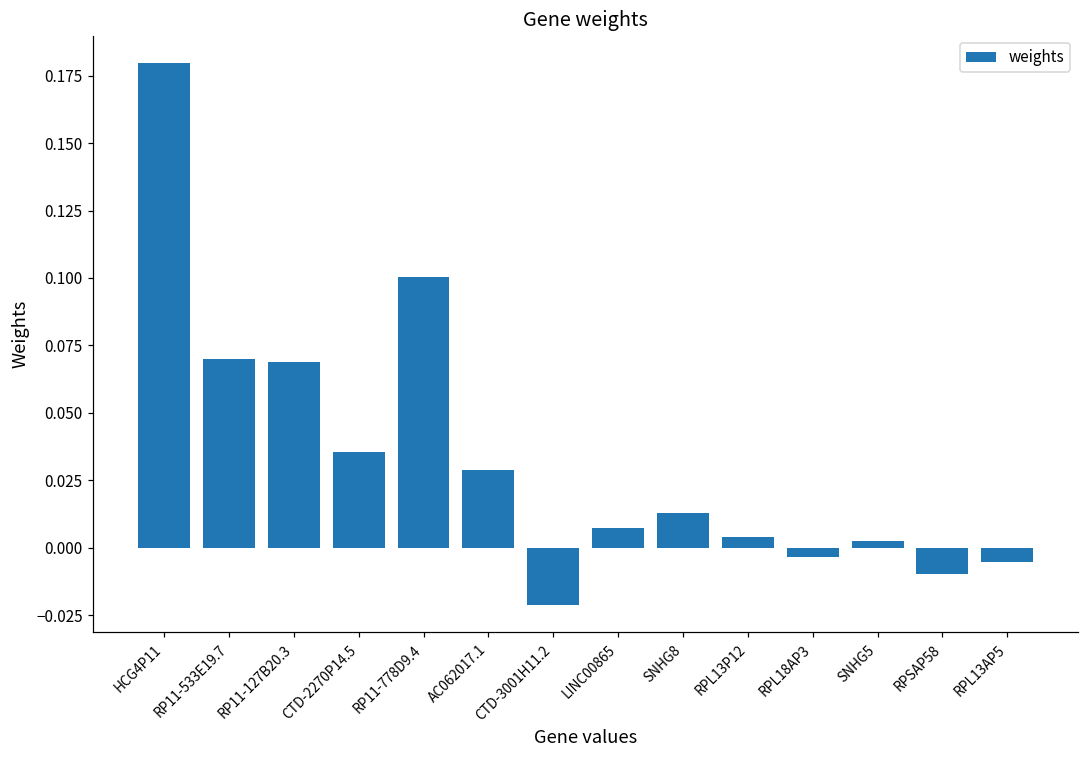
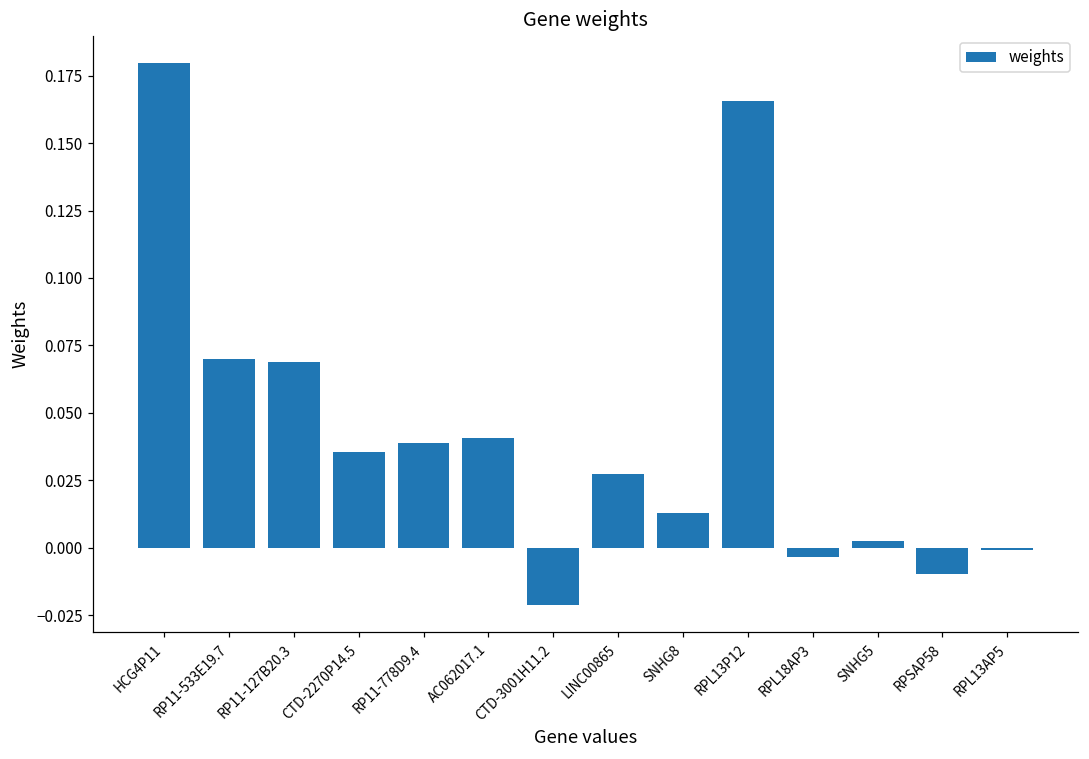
RP11-778D9.4: 0.100 -> 0.039
AC062017.1: 0.029 -> 0.041
LINC00865: 0.007 -> 0.027
RPL13P12: 0.004 -> 0.166
RPL13AP5: -0.005 -> -0.001
